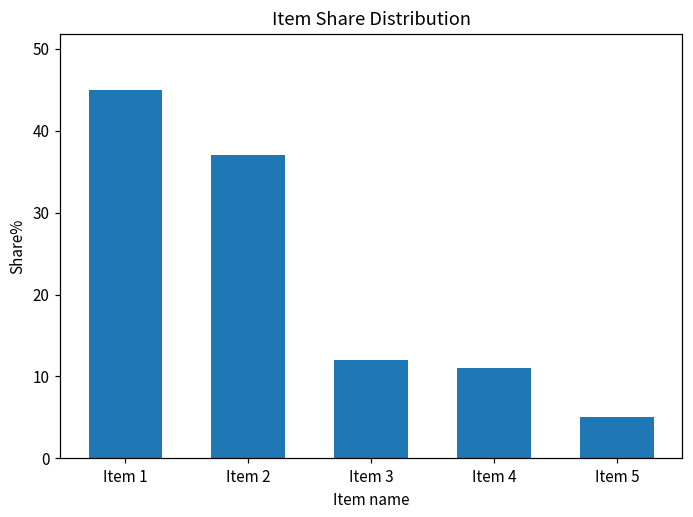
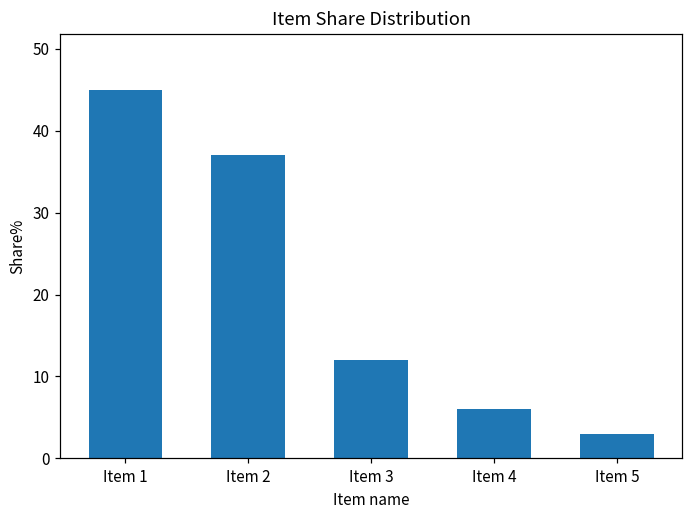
Item 4: 11 -> 6
Item 5: 5 -> 3
